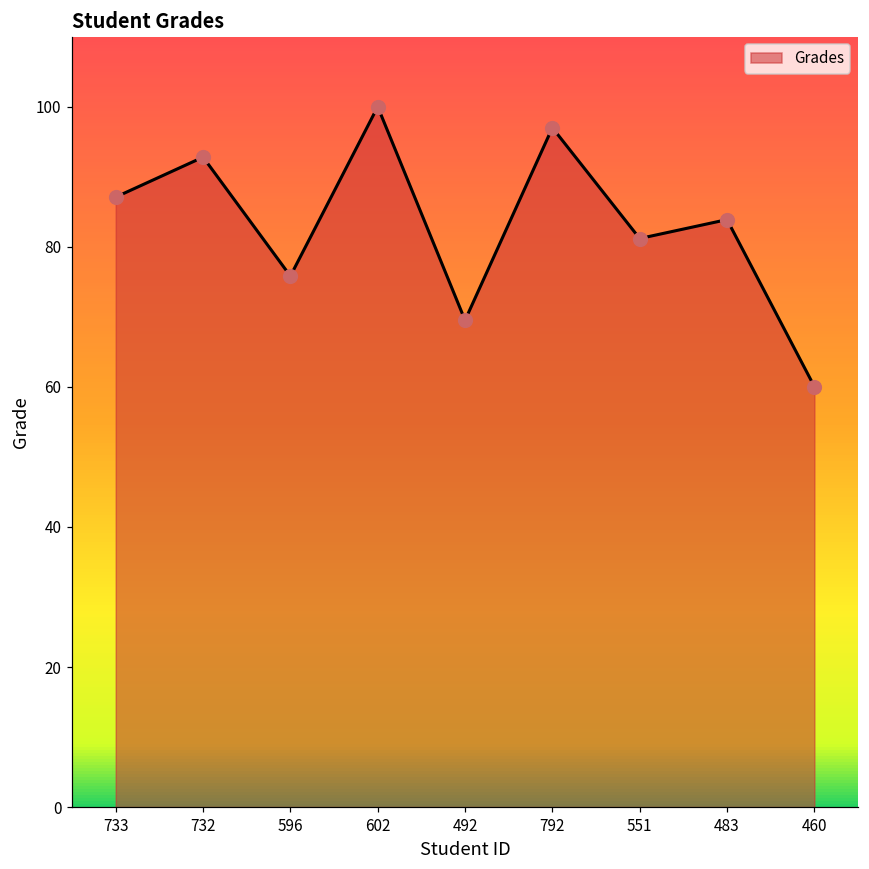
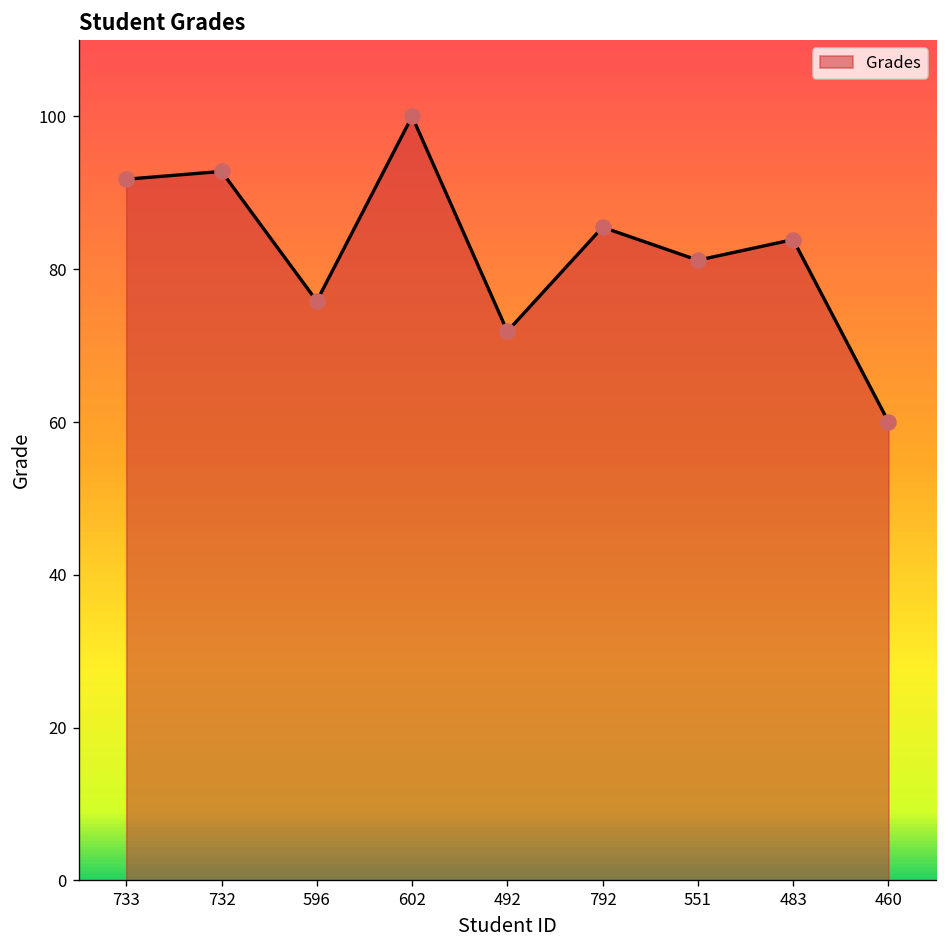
733: 87 -> 92
492: 70 -> 72
792: 97 -> 86
